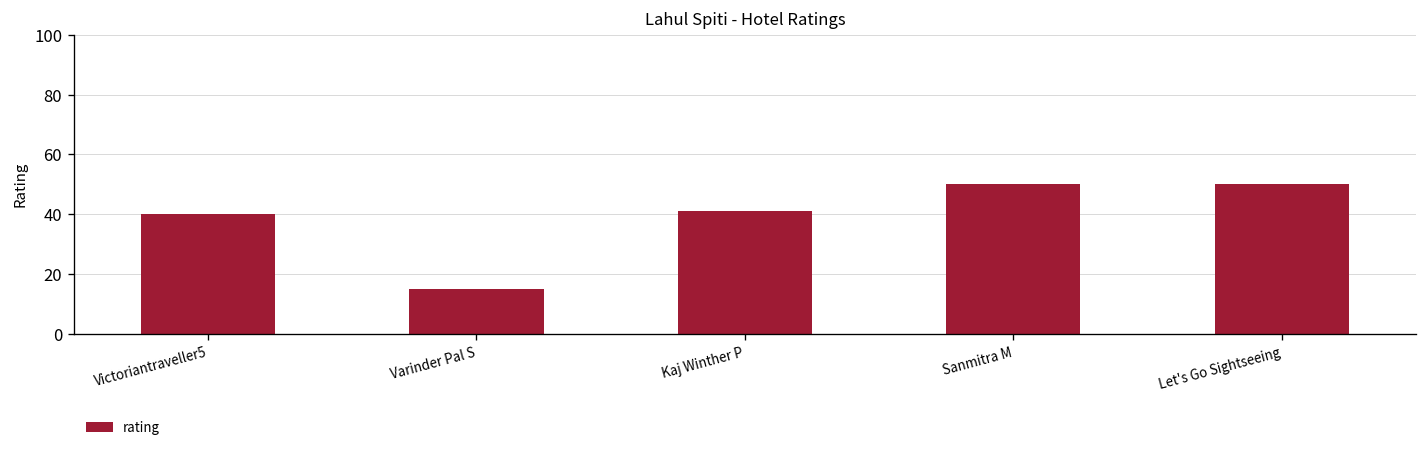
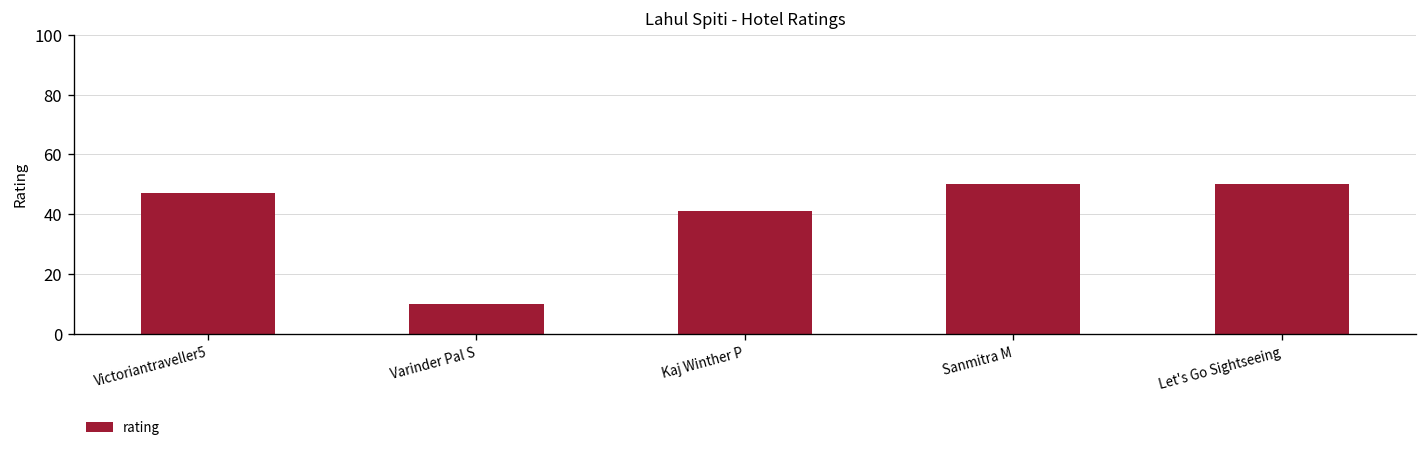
Victoriantraveller5: 40 -> 47
Varinder Pal S: 15 -> 10
